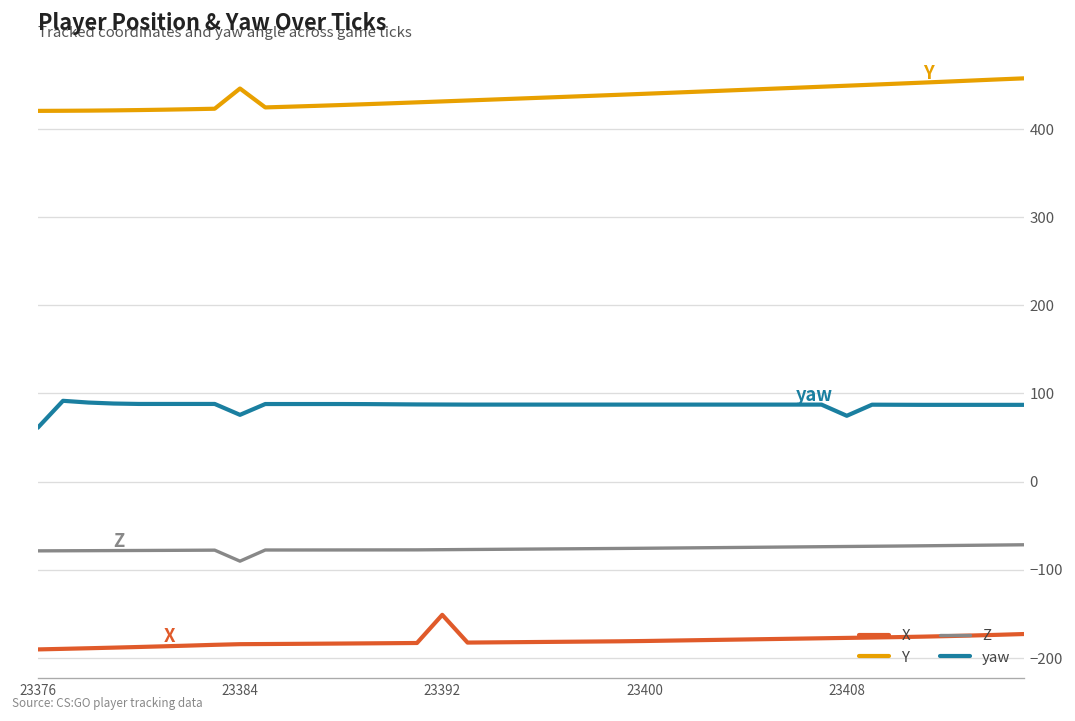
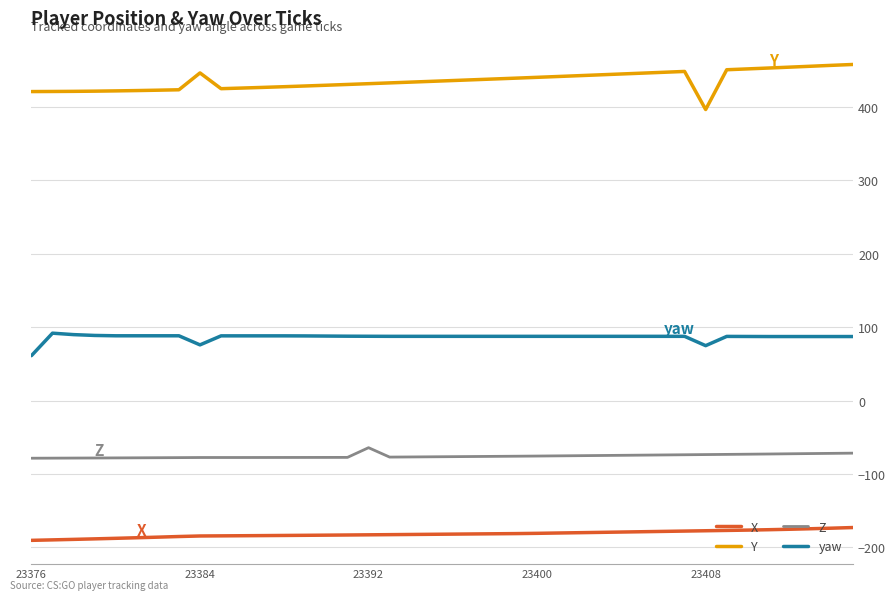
Z, 23384: -90 -> -80
X, 23392: -150 -> -180
Z, 23392: -80 -> -60
Y, 23408: 450 -> 400
